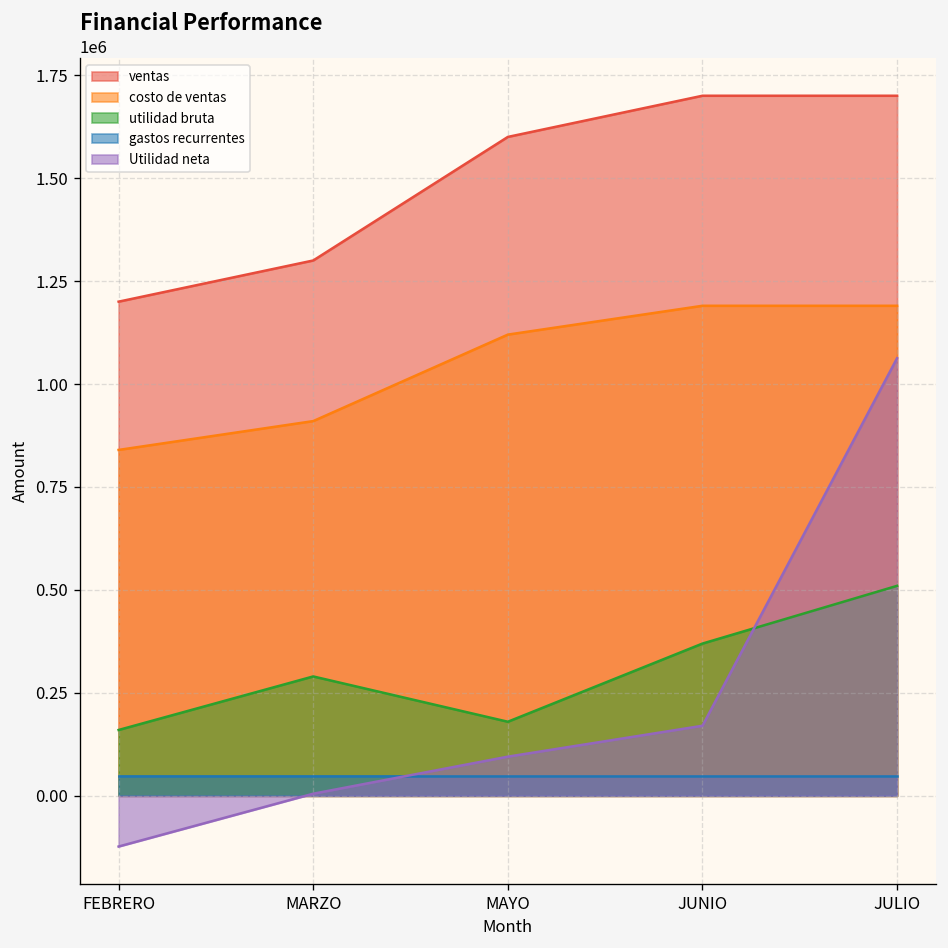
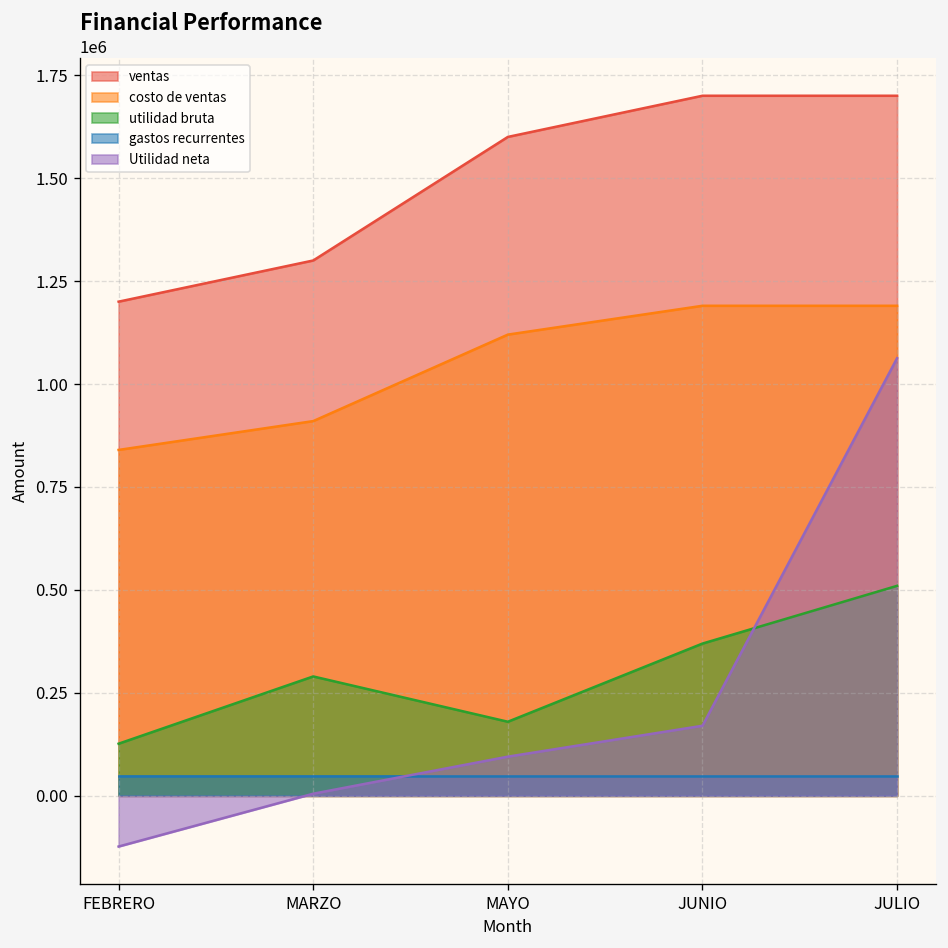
utilidad bruta, FEBRERO: 160000 -> 130000
